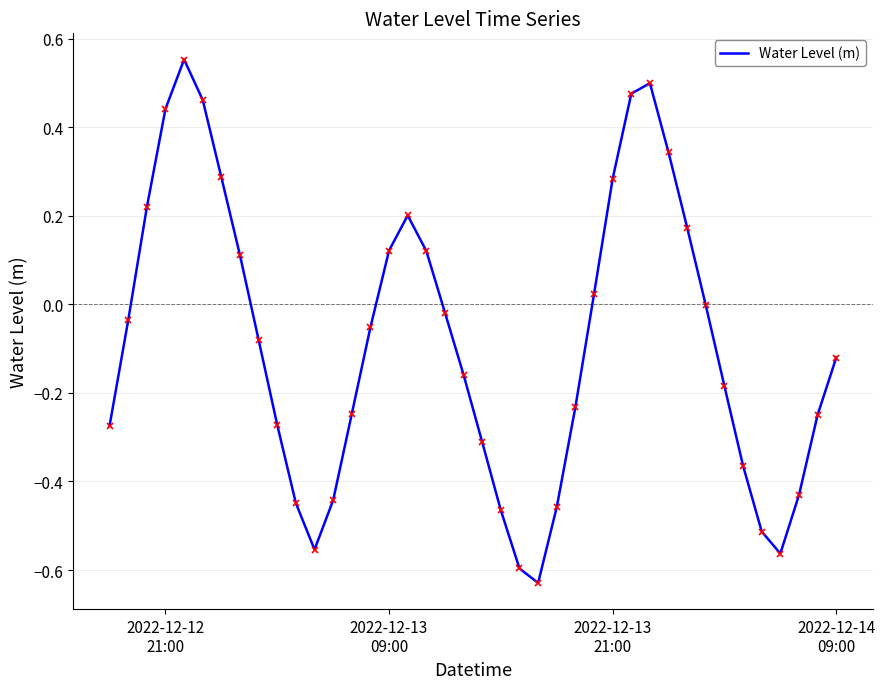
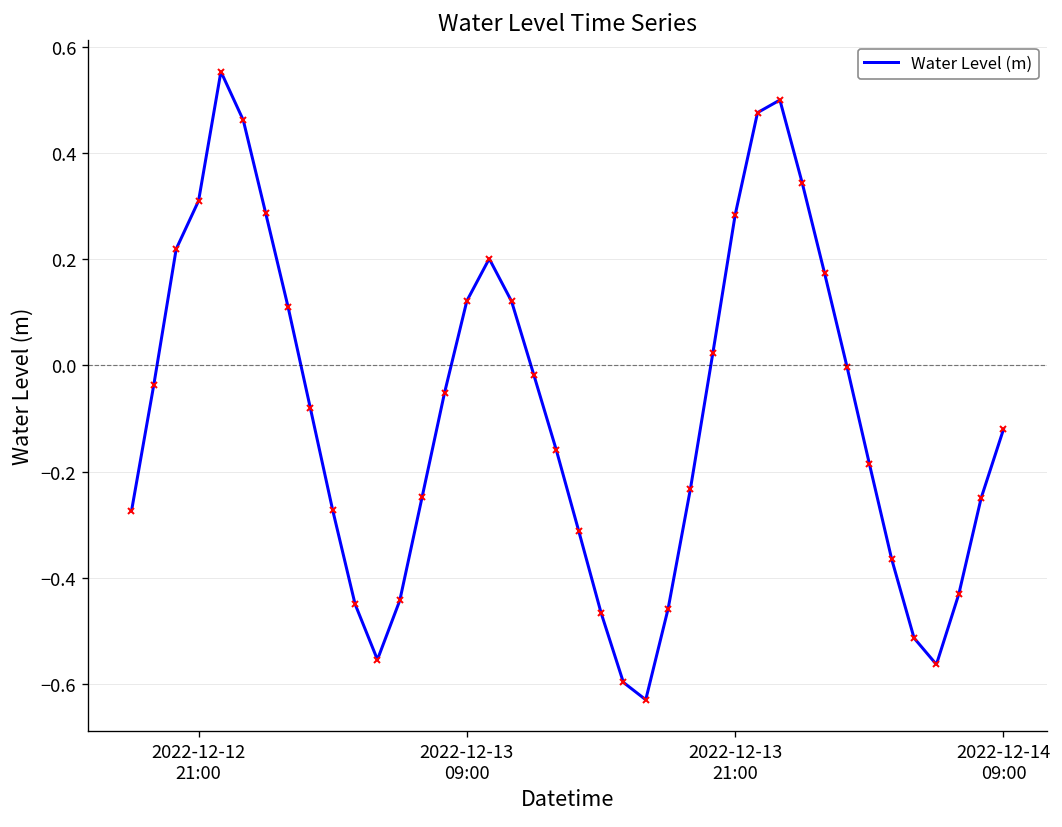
2022-12-12 21:00: 0.44 -> 0.31
